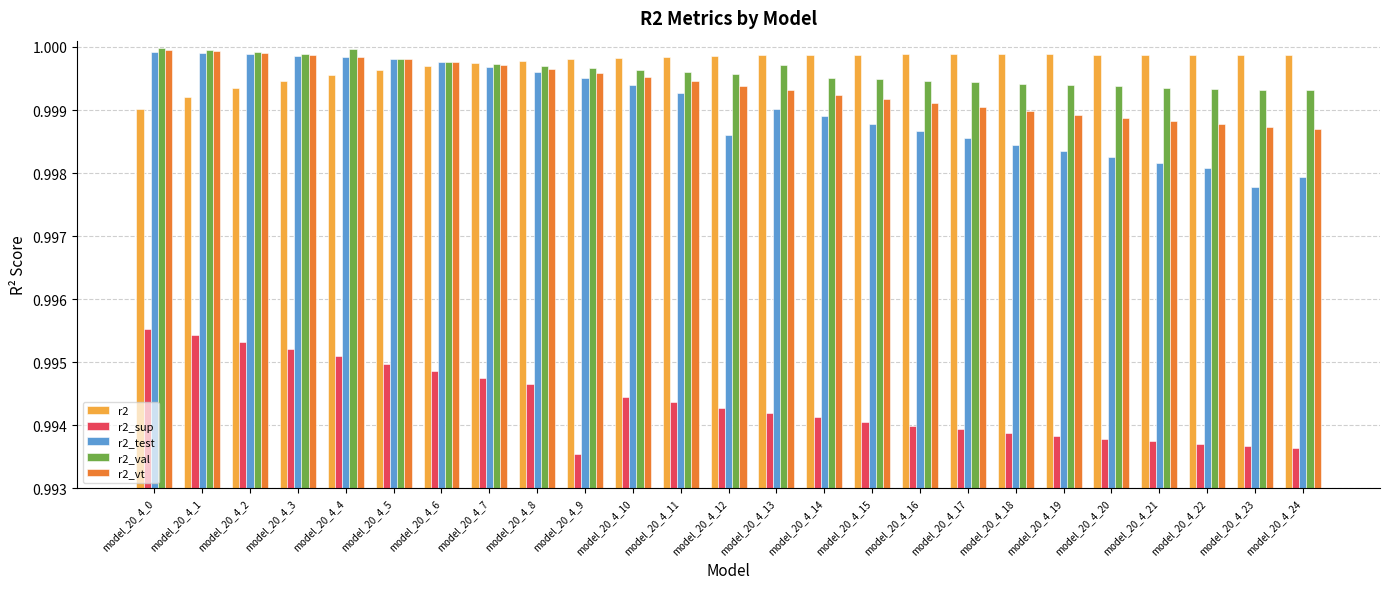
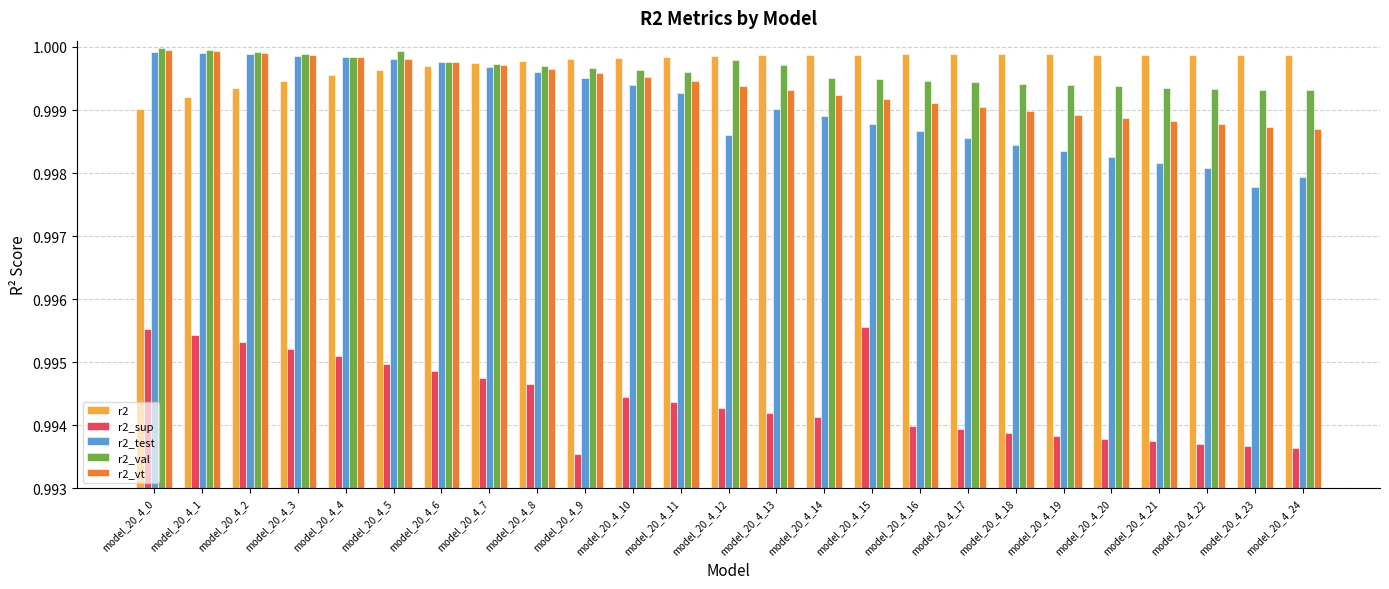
r2_val, model_20_4_4: 1.0000 -> 0.9998
r2_val, model_20_4_5: 0.9998 -> 0.9999
r2_val, model_20_4_12: 0.9996 -> 0.9998
r2_sup, model_20_4_15: 0.9941 -> 0.9956
